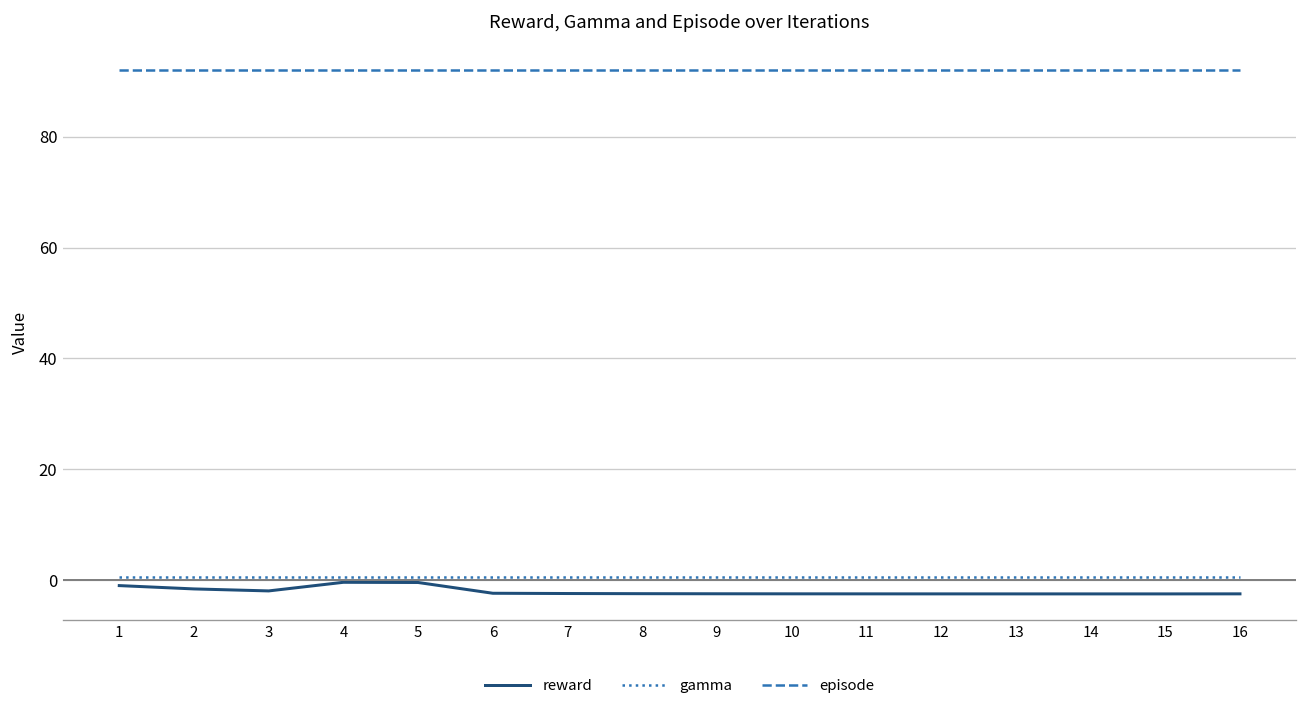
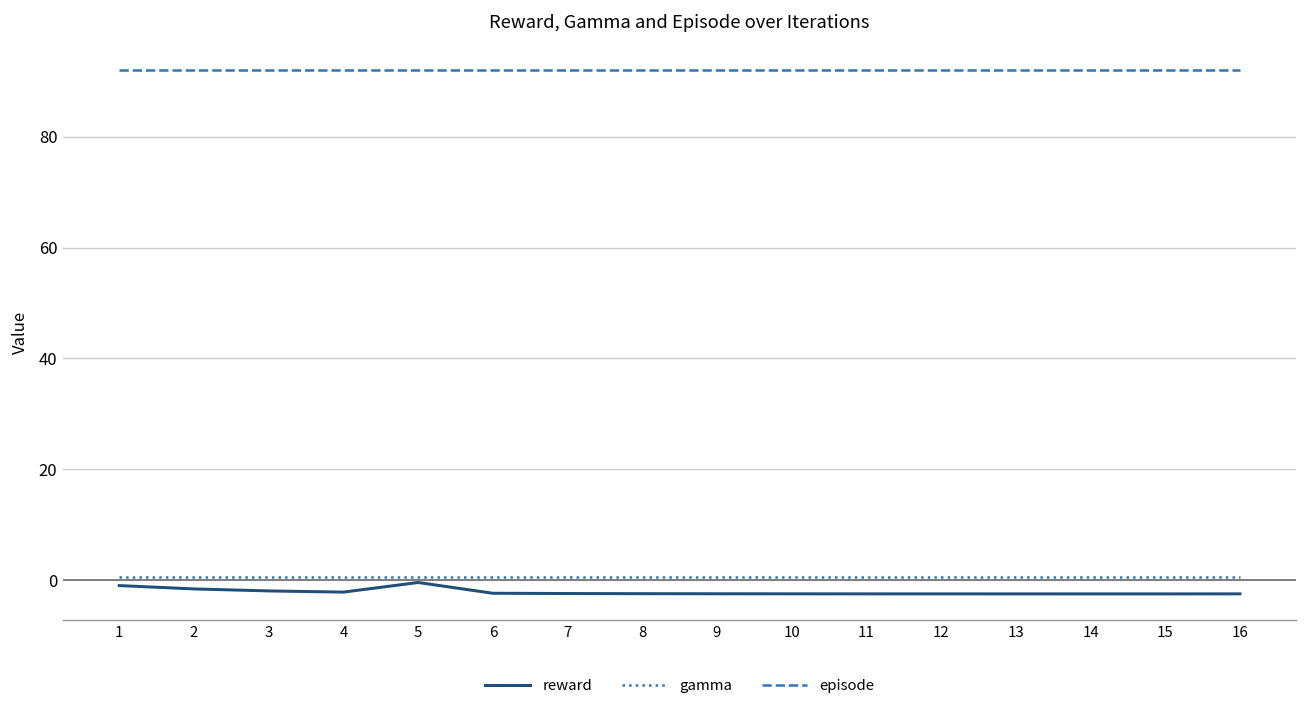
reward, 4: 0 -> -2
